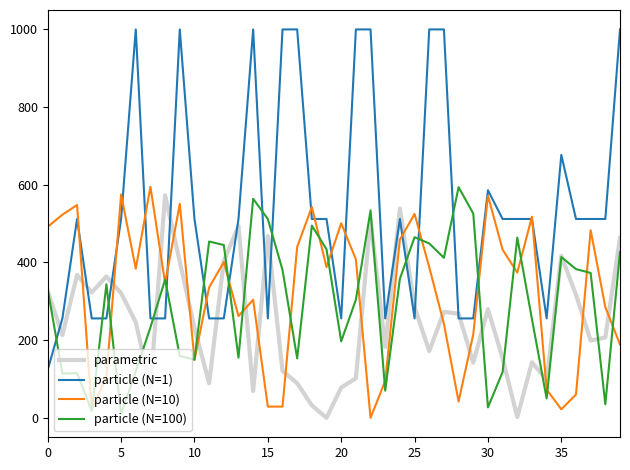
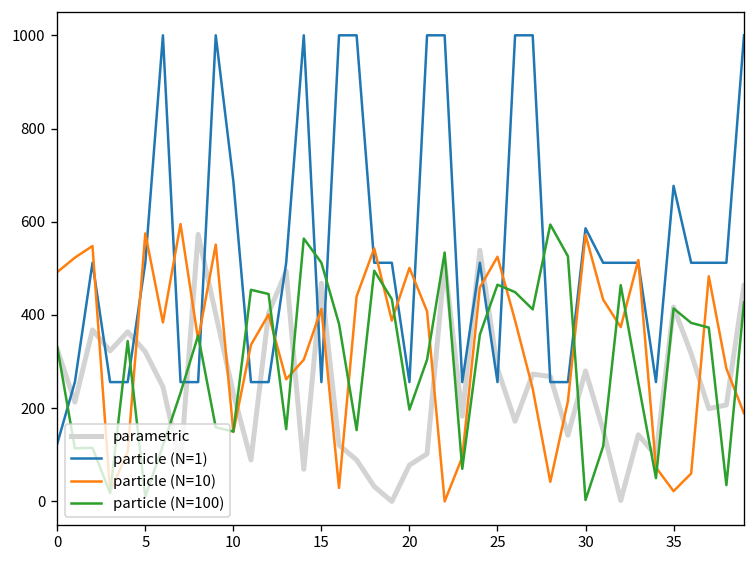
particle (N=1), 10: 510 -> 690
particle (N=10), 15: 30 -> 410
particle (N=100), 30: 30 -> 0
